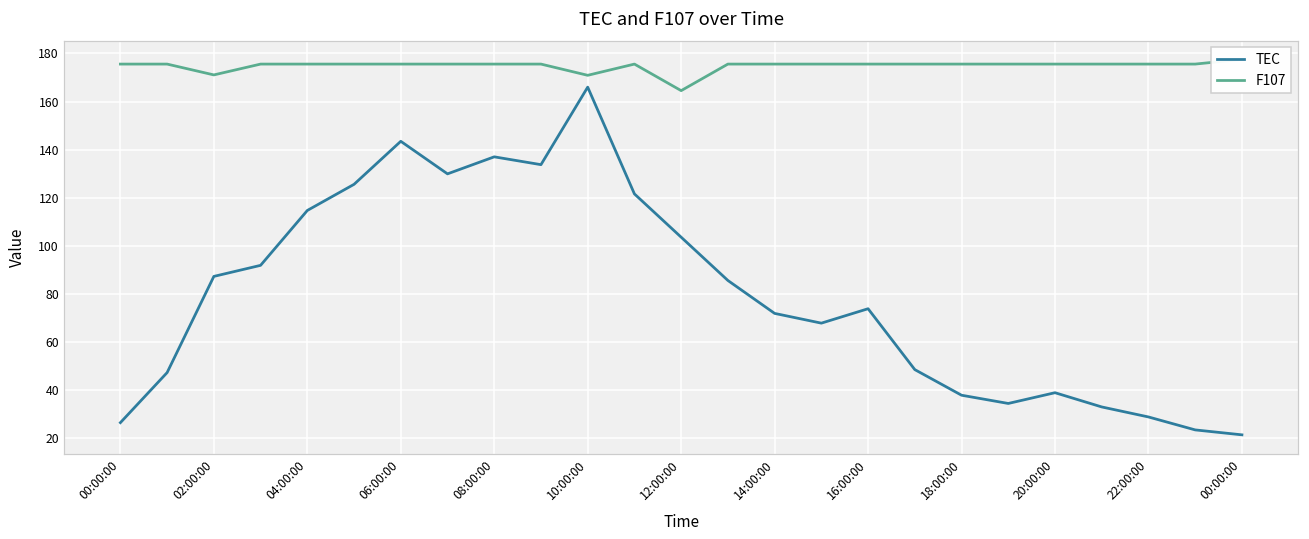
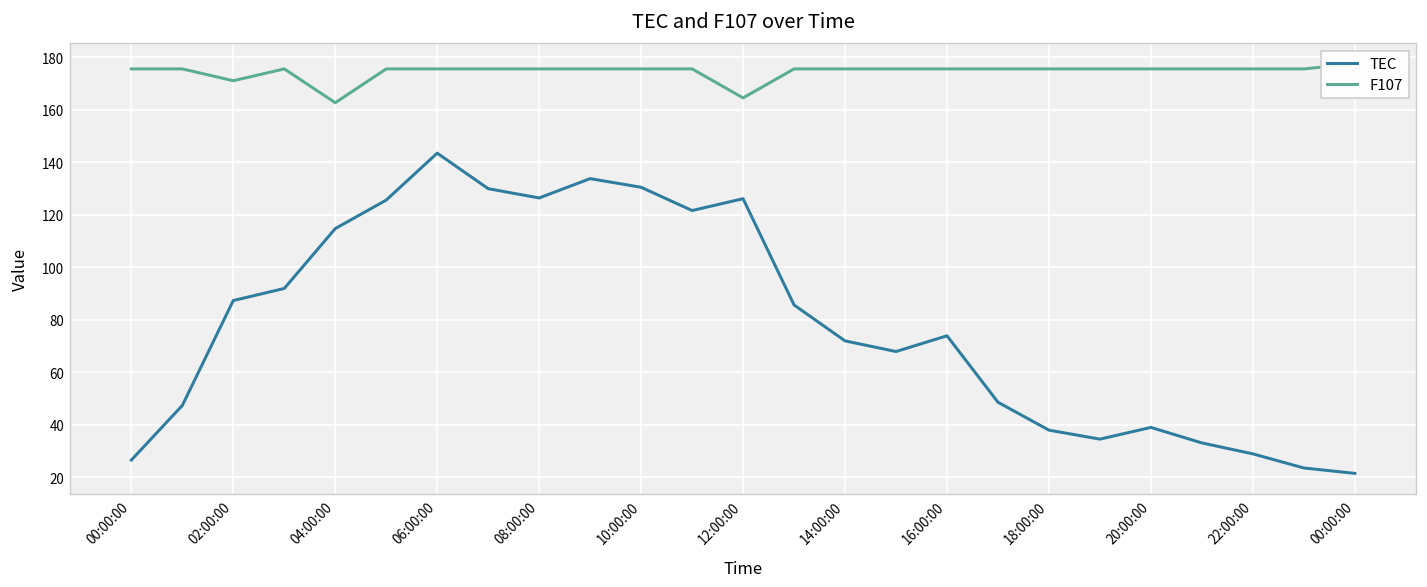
F107, 04:00:00: 176 -> 163
TEC, 08:00:00: 137 -> 126
TEC, 10:00:00: 166 -> 130
F107, 10:00:00: 171 -> 176
TEC, 12:00:00: 104 -> 126
